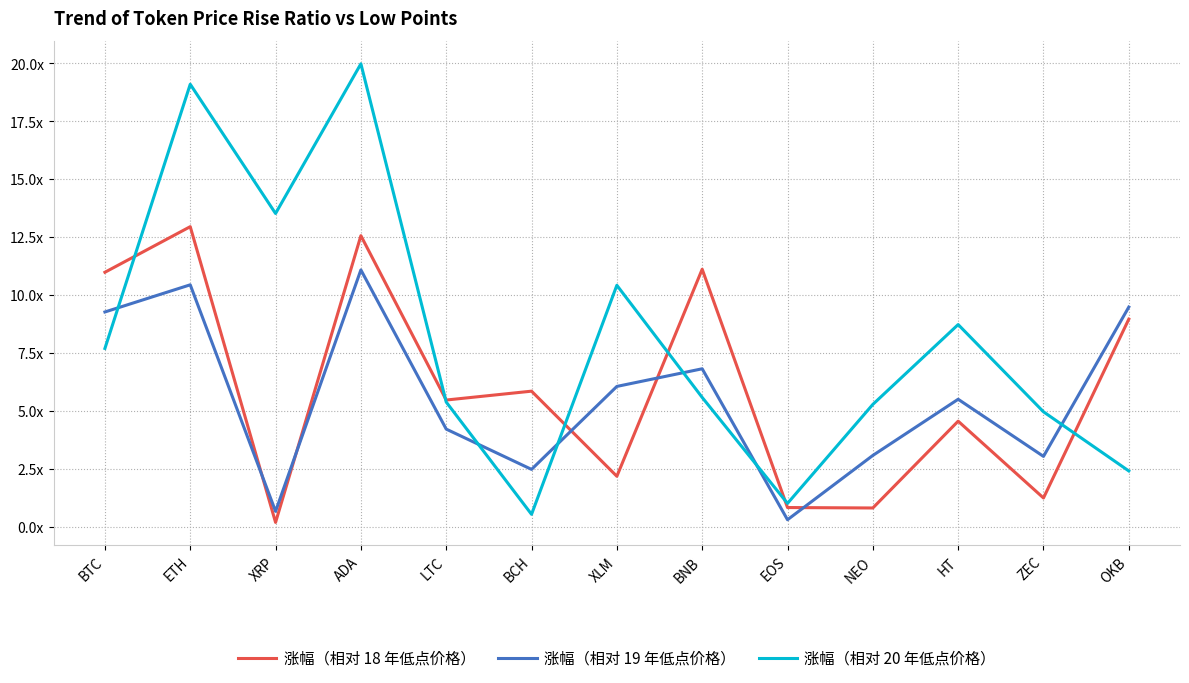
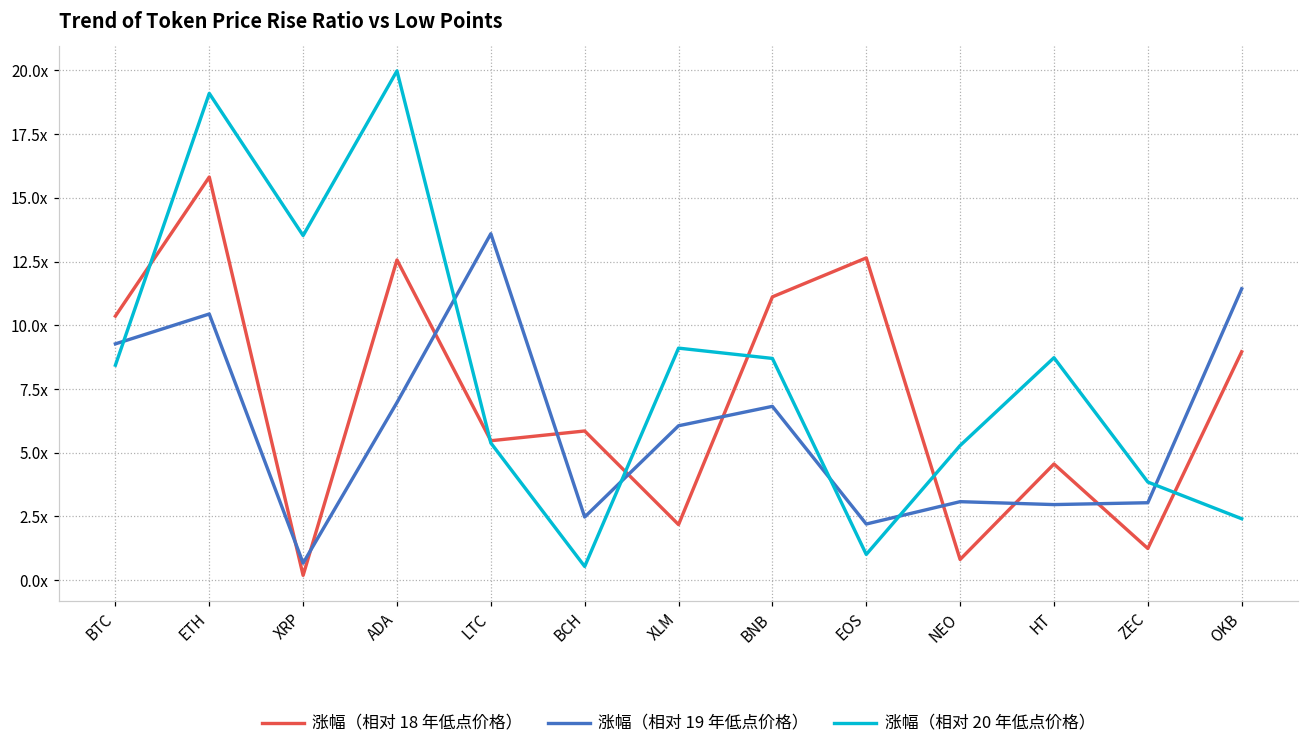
涨幅（相对 18 年低点价格）, BTC: 11.0x -> 10.4x
涨幅（相对 20 年低点价格）, BTC: 7.7x -> 8.4x
涨幅（相对 18 年低点价格）, ETH: 13.0x -> 15.8x
涨幅（相对 19 年低点价格）, ADA: 11.1x -> 7.0x
涨幅（相对 19 年低点价格）, LTC: 4.2x -> 13.6x
涨幅（相对 20 年低点价格）, XLM: 10.4x -> 9.1x
涨幅（相对 20 年低点价格）, BNB: 5.6x -> 8.7x
涨幅（相对 18 年低点价格）, EOS: 0.8x -> 12.6x
涨幅（相对 19 年低点价格）, EOS: 0.3x -> 2.2x
涨幅（相对 19 年低点价格）, HT: 5.5x -> 3.0x
涨幅（相对 20 年低点价格）, ZEC: 5.0x -> 3.8x
涨幅（相对 19 年低点价格）, OKB: 9.5x -> 11.4x
